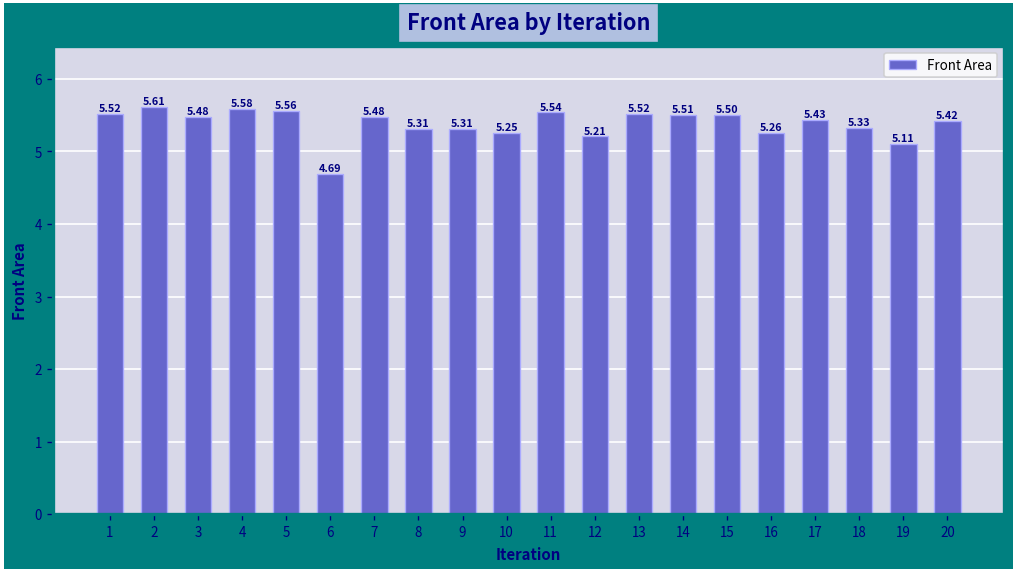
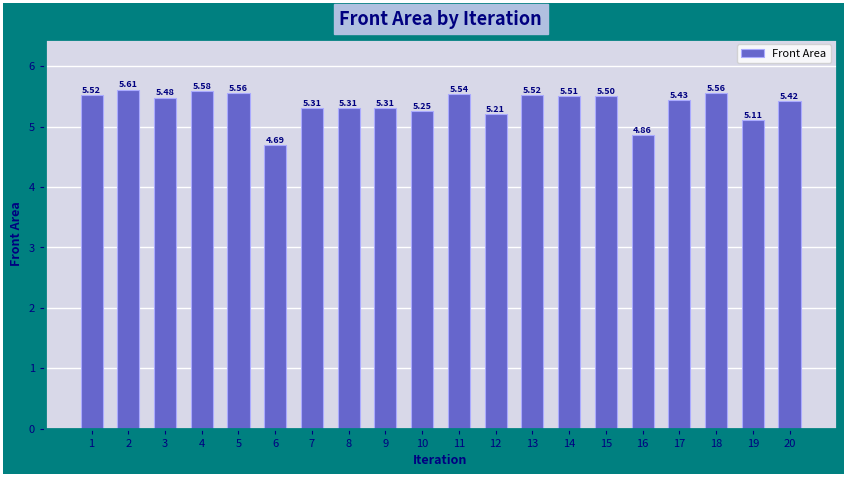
7: 5.48 -> 5.31
16: 5.26 -> 4.86
18: 5.33 -> 5.56
